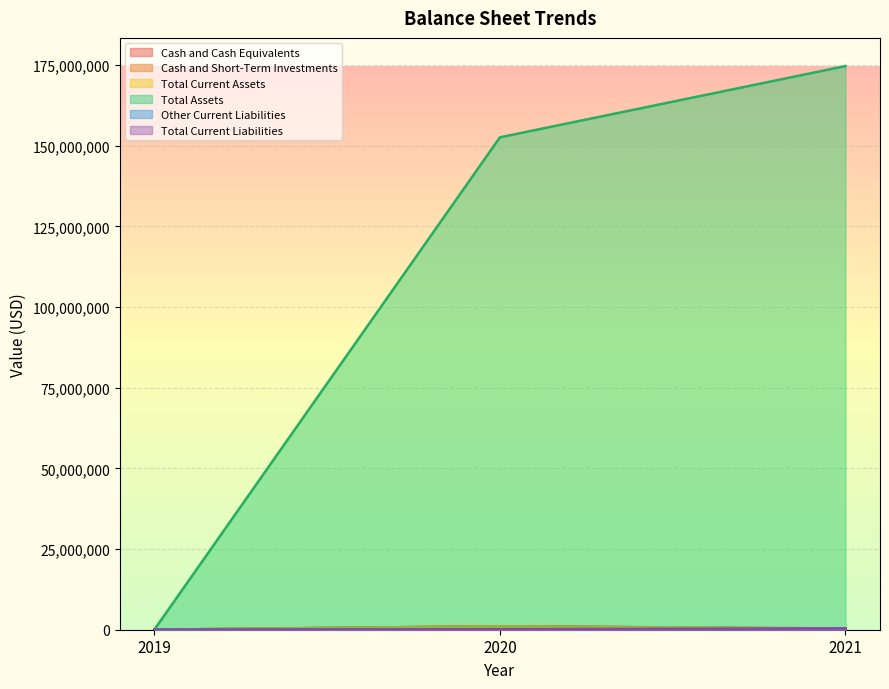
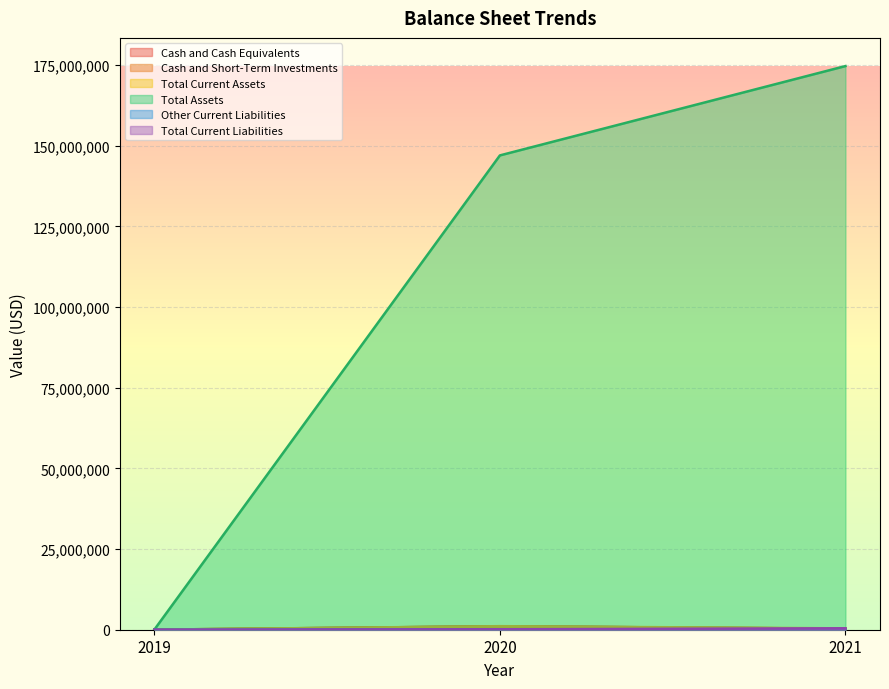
Total Assets, 2020: 153,000,000 -> 147,000,000
